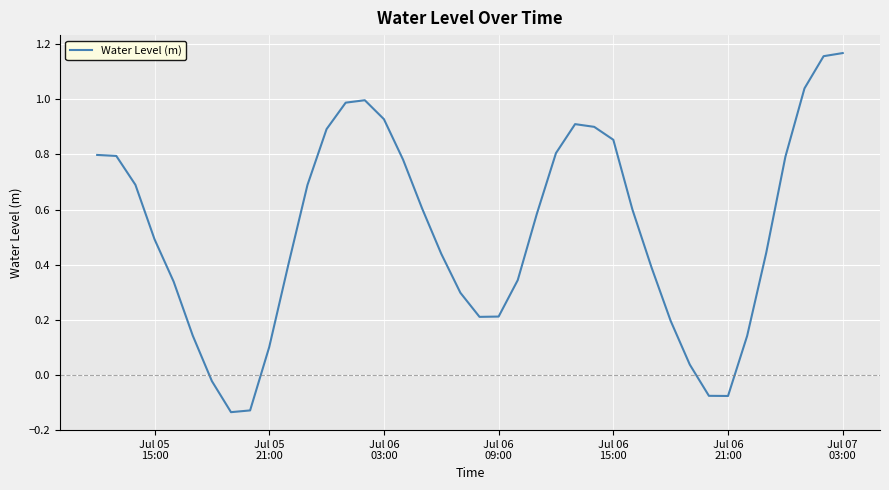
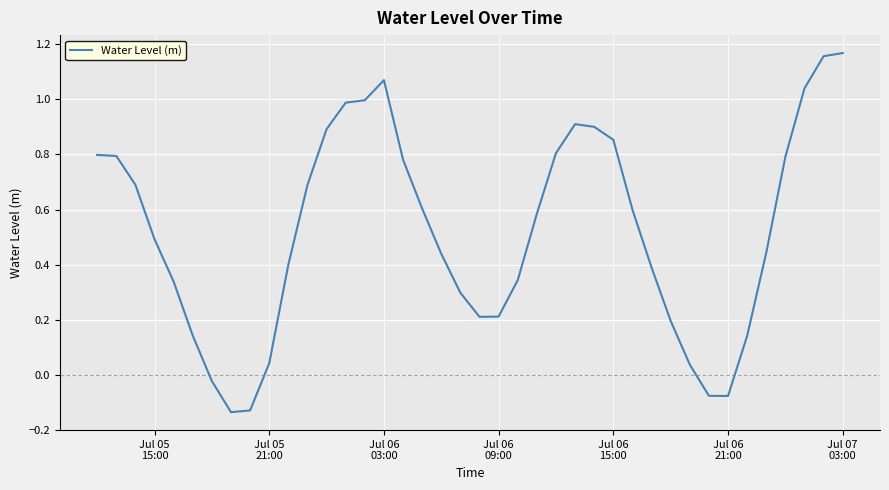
Jul 05 21:00: 0.10 -> 0.04
Jul 06 03:00: 0.93 -> 1.07
